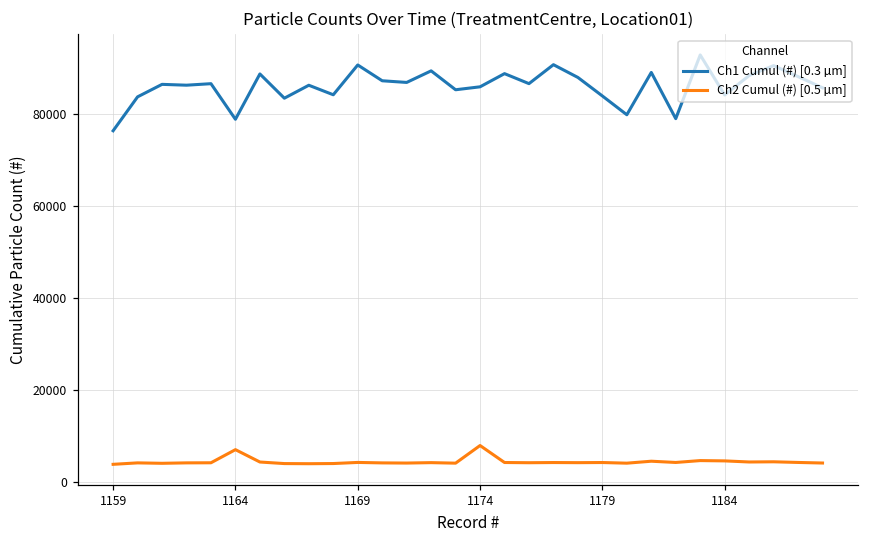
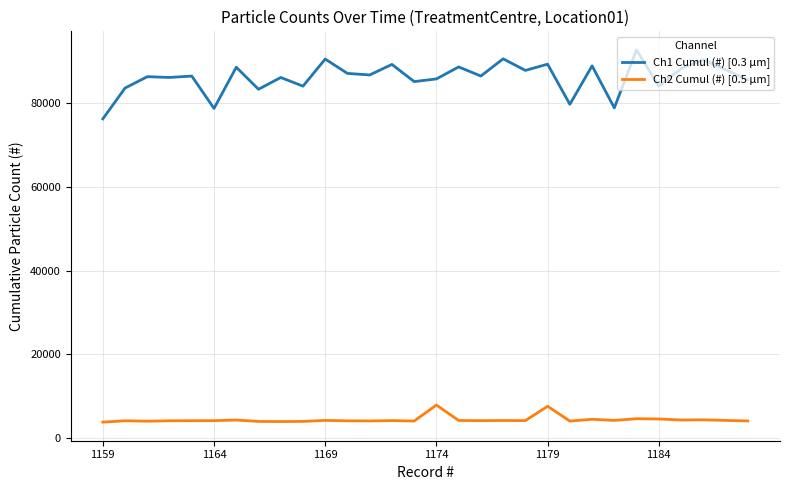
Ch2 Cumul (#) [0.5 µm], 1164: 7000 -> 4000
Ch1 Cumul (#) [0.3 µm], 1179: 84000 -> 89000
Ch2 Cumul (#) [0.5 µm], 1179: 4000 -> 8000
